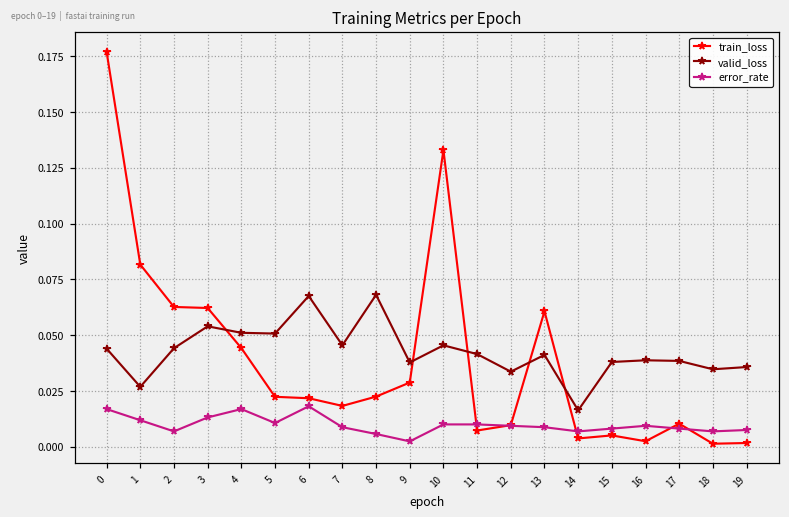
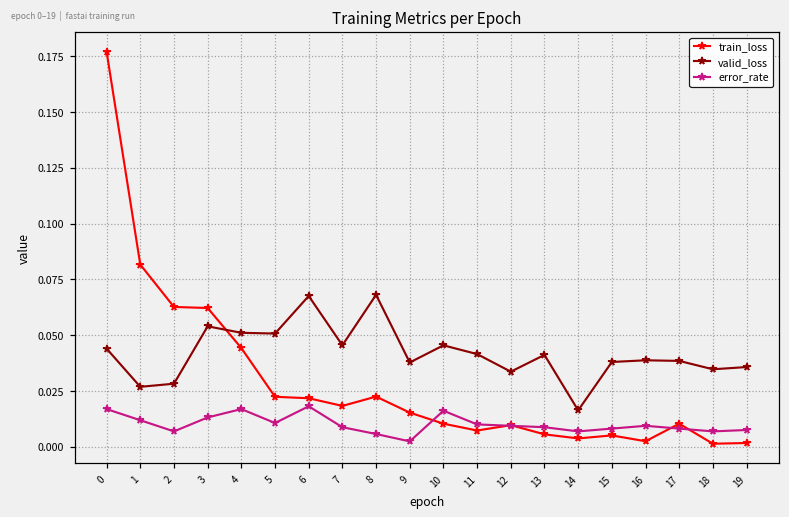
valid_loss, 2: 0.044 -> 0.028
train_loss, 9: 0.029 -> 0.015
train_loss, 10: 0.133 -> 0.010
error_rate, 10: 0.010 -> 0.016
train_loss, 13: 0.061 -> 0.006
